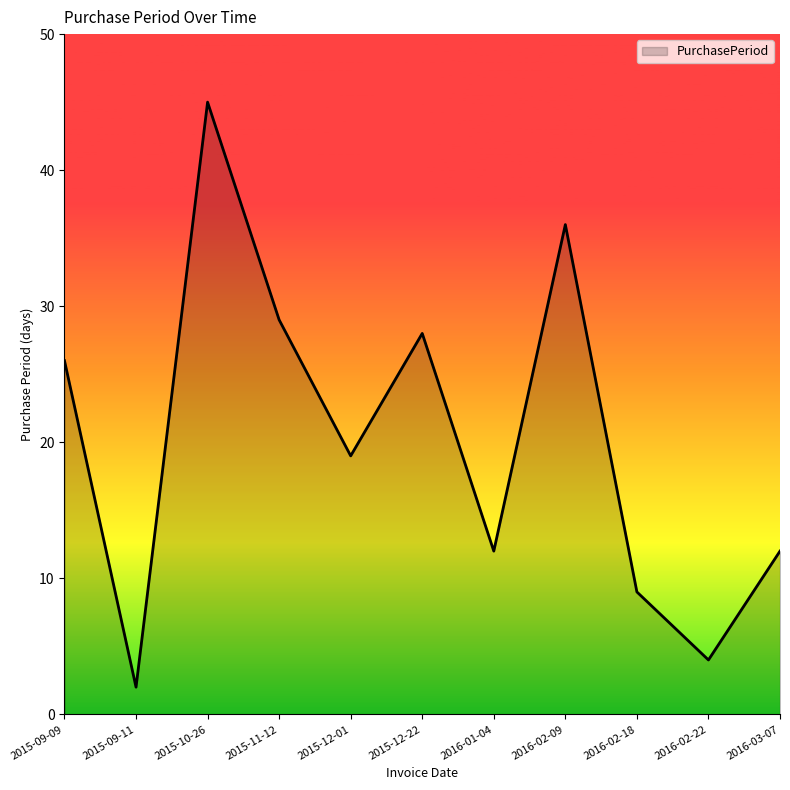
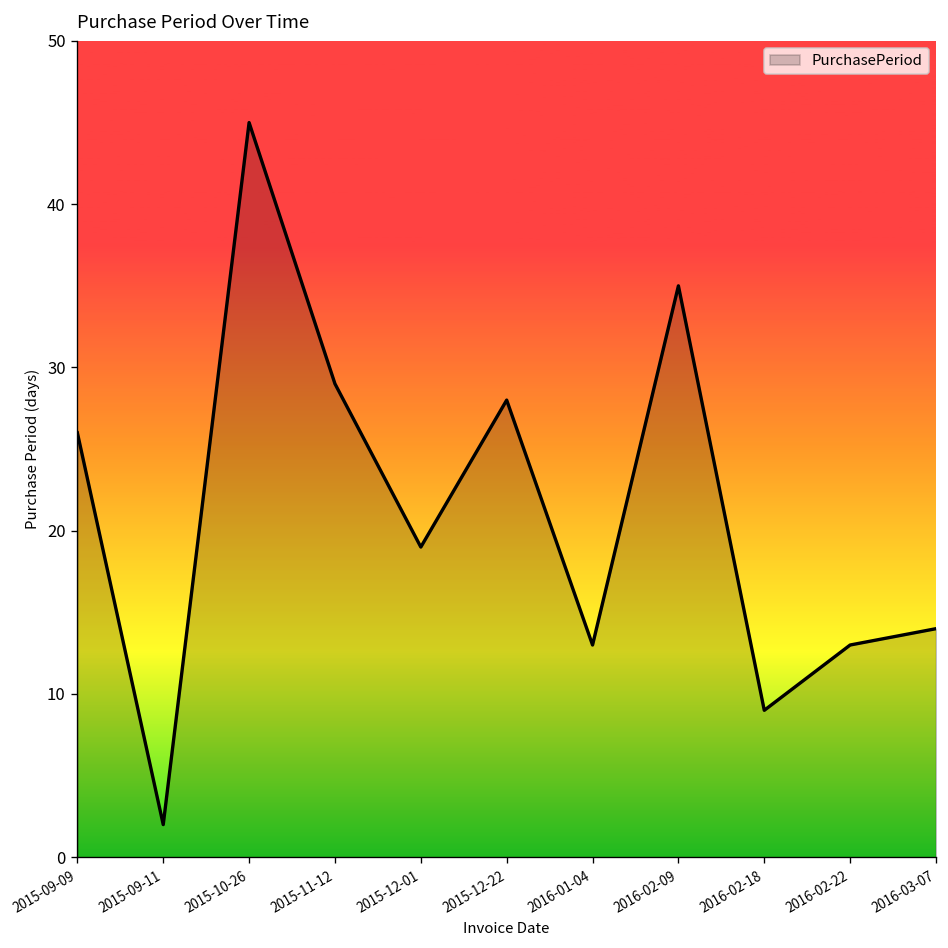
2016-01-04: 12 -> 13
2016-02-09: 36 -> 35
2016-02-22: 4 -> 13
2016-03-07: 12 -> 14
